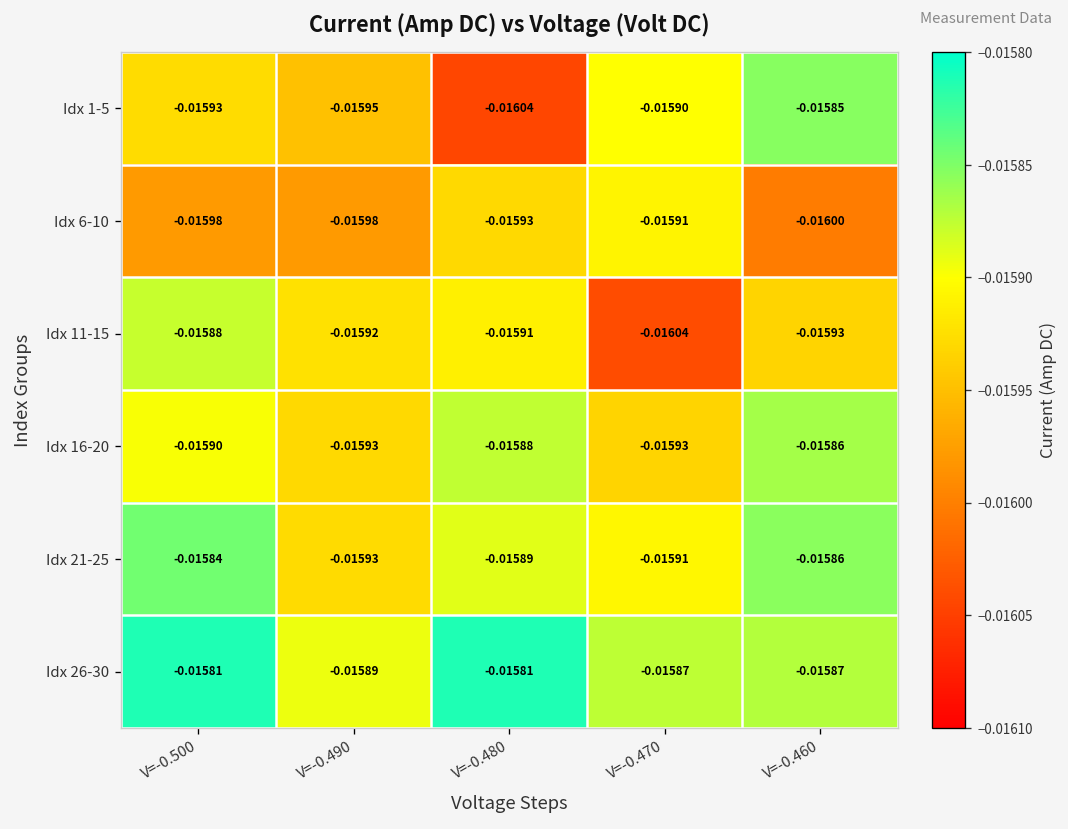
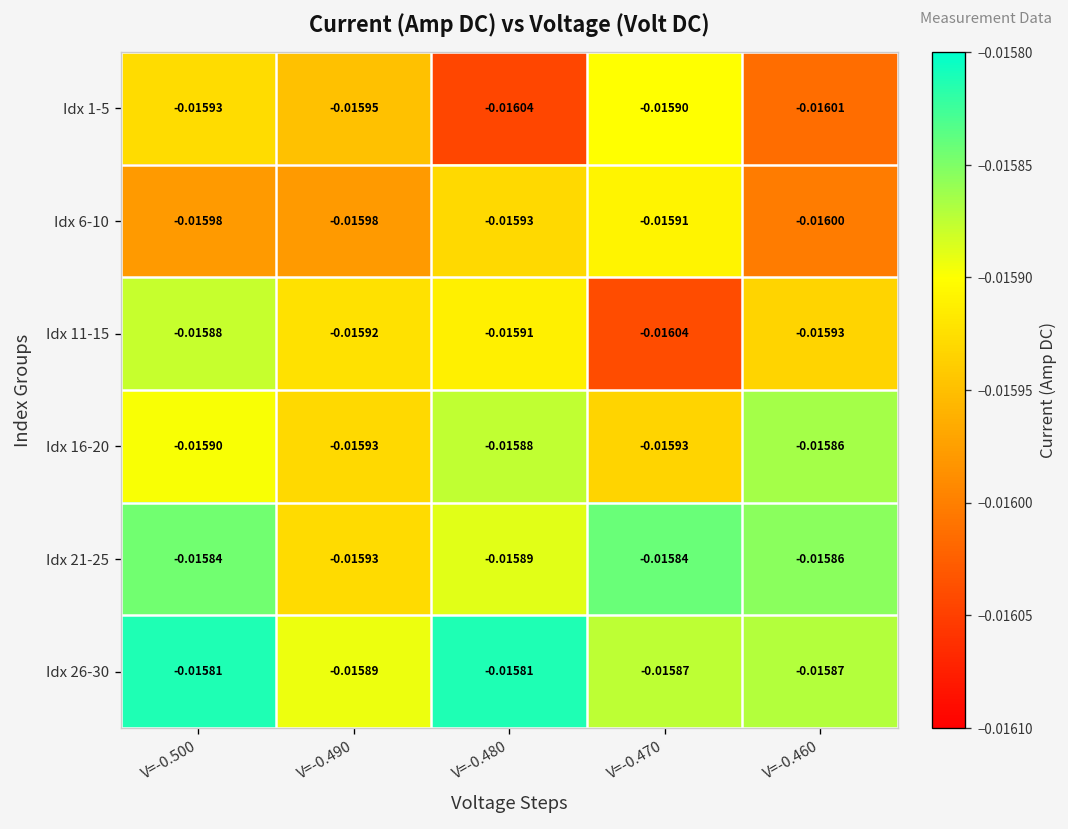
Idx 1-5, V=-0.460: -0.01585 -> -0.01601
Idx 21-25, V=-0.470: -0.01591 -> -0.01584
